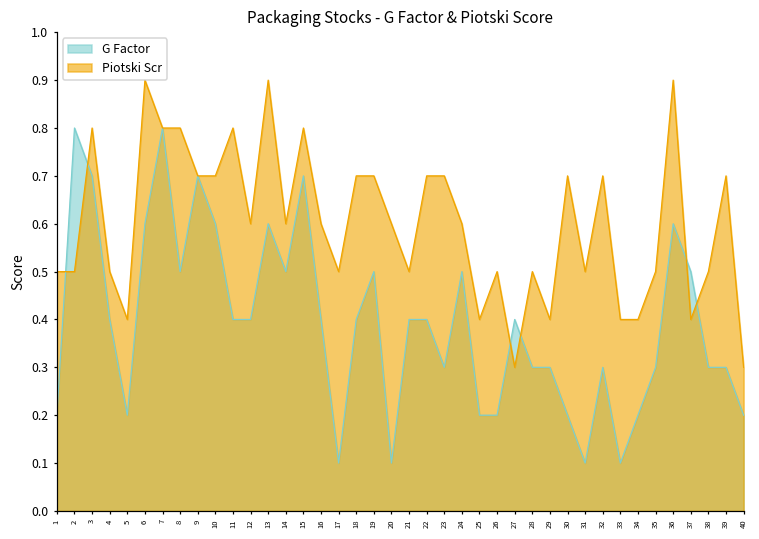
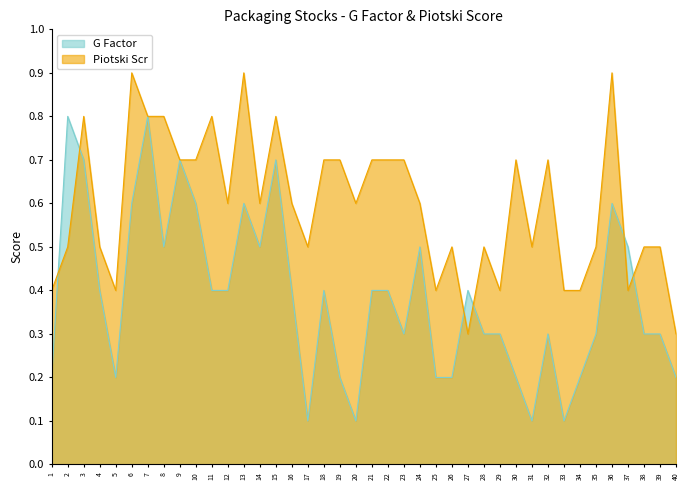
Piotski Scr, 1: 0.50 -> 0.40
G Factor, 19: 0.50 -> 0.20
Piotski Scr, 21: 0.50 -> 0.70
Piotski Scr, 39: 0.70 -> 0.50
